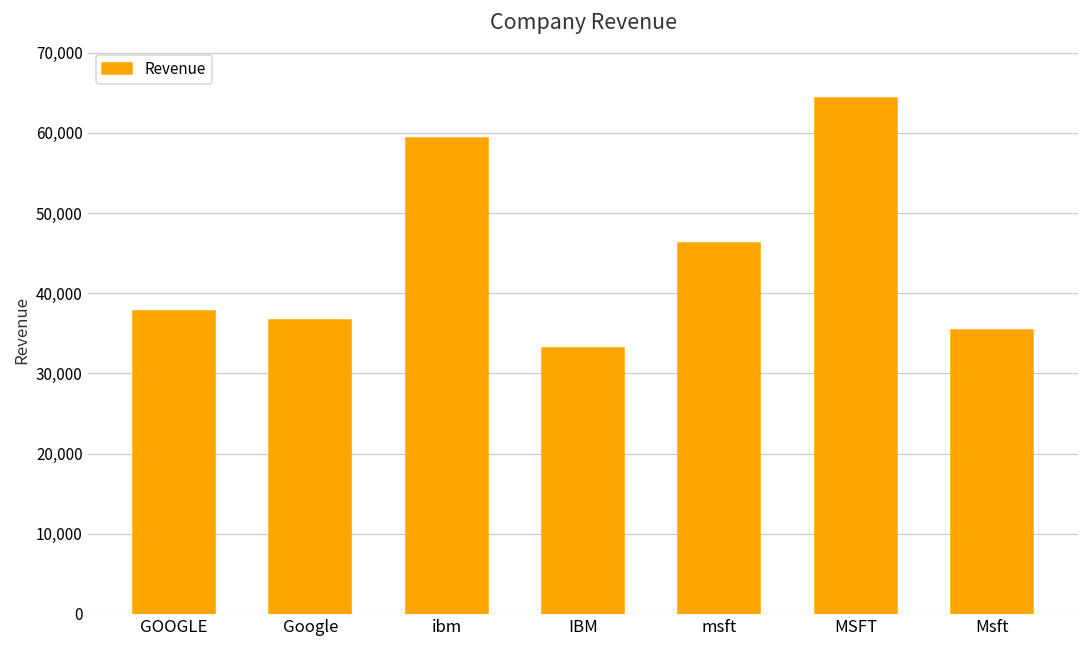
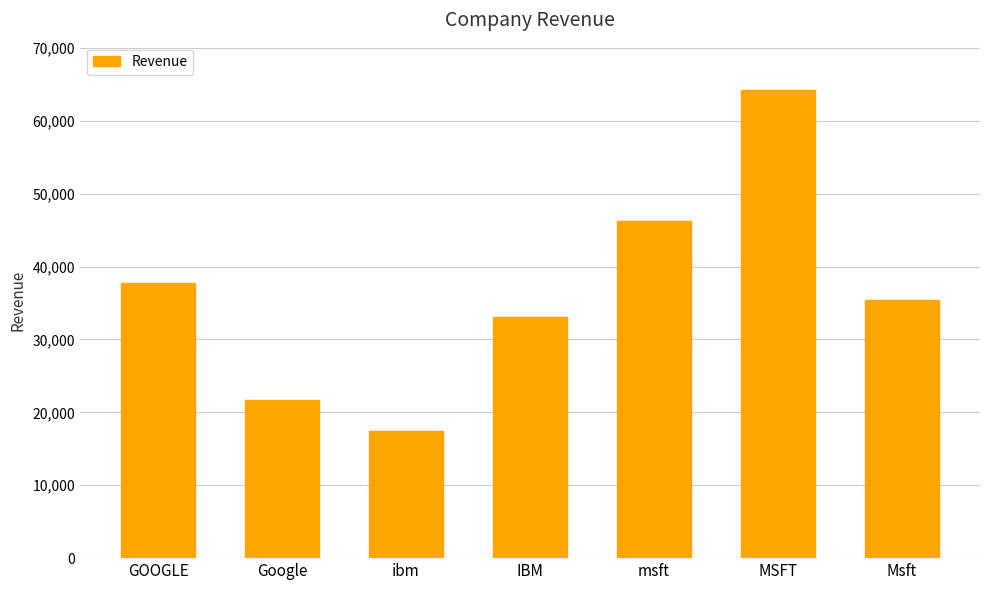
Google: 37,000 -> 22,000
ibm: 59,000 -> 17,000
